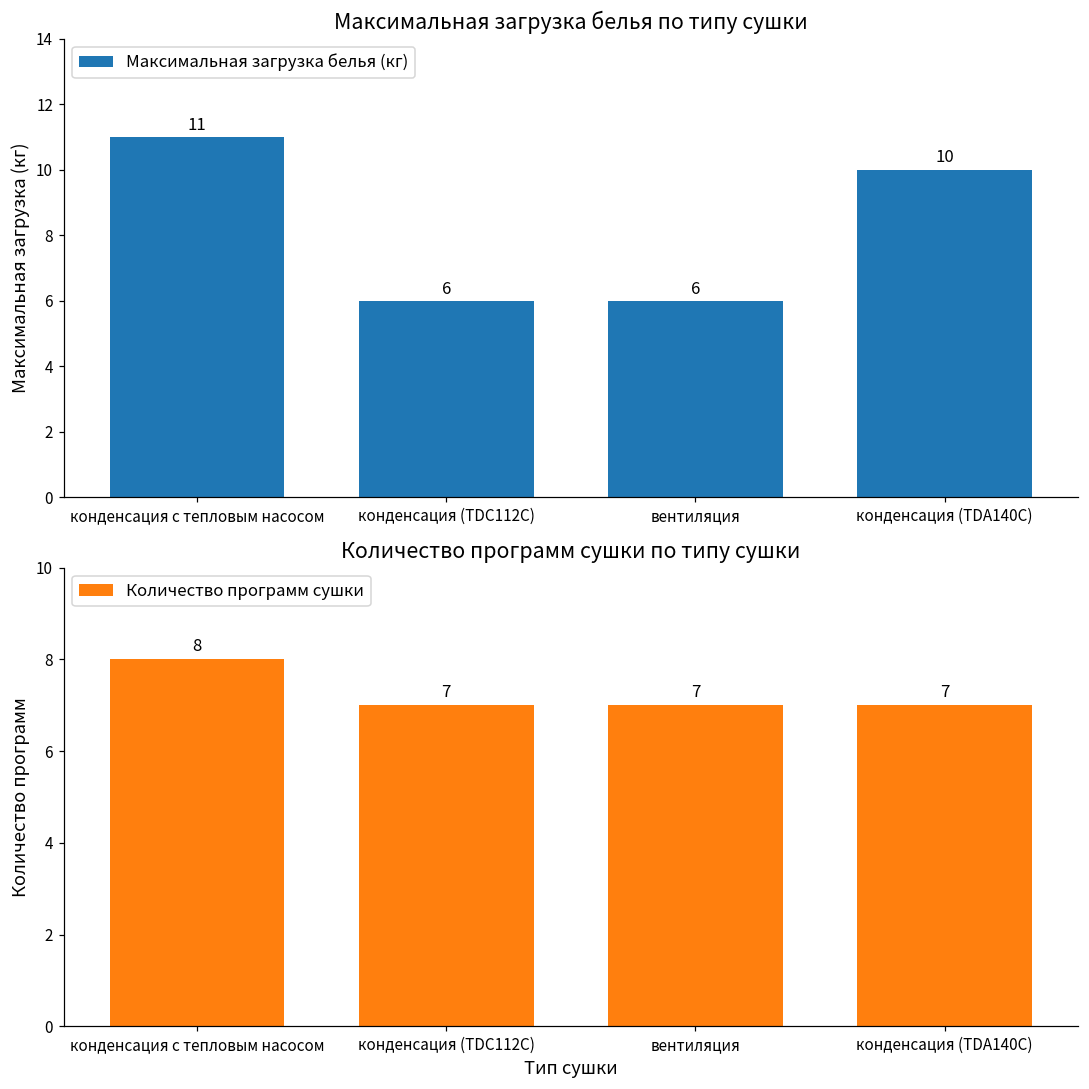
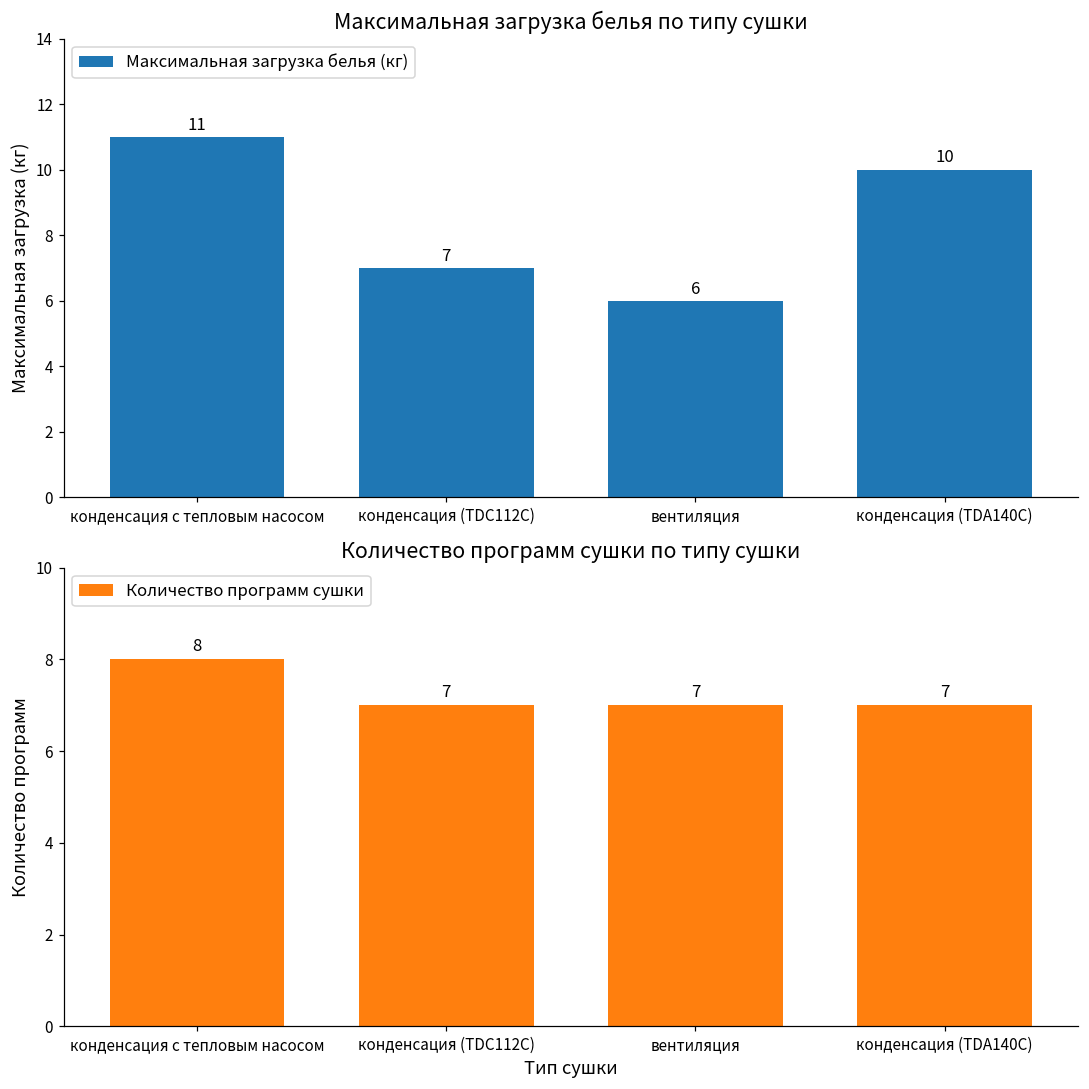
Максимальная загрузка белья по типу сушки, конденсация (TDC112C): 6 -> 7
